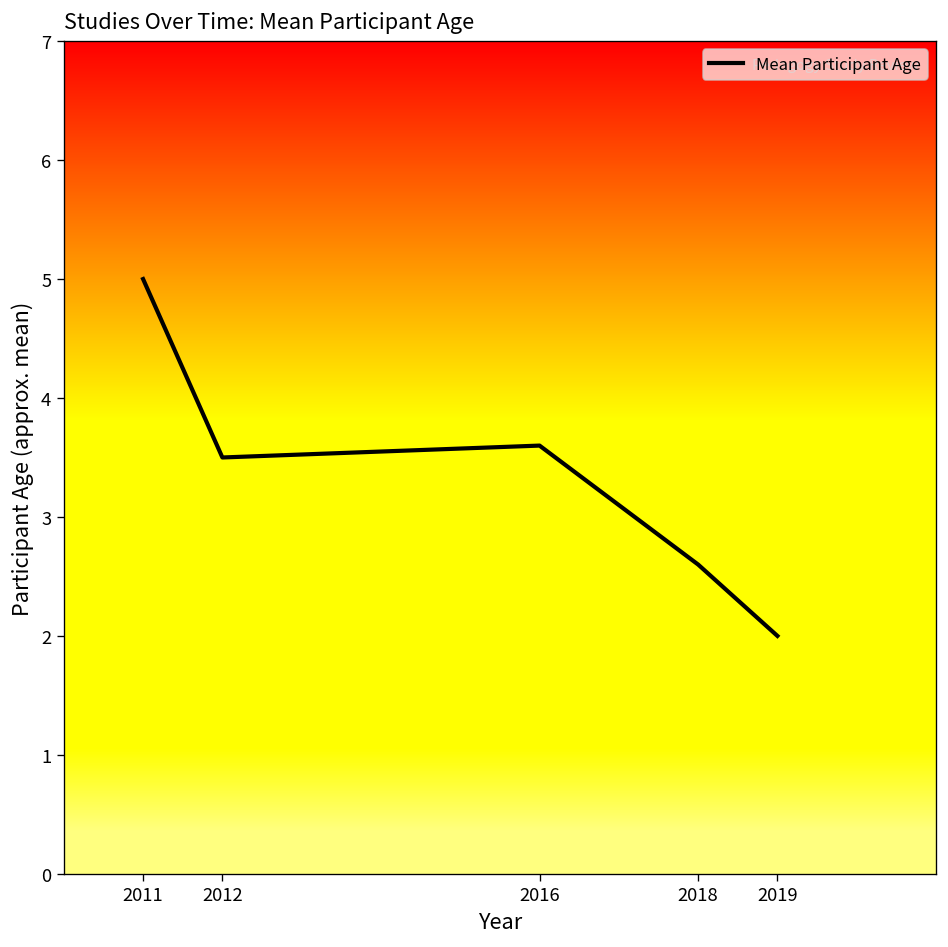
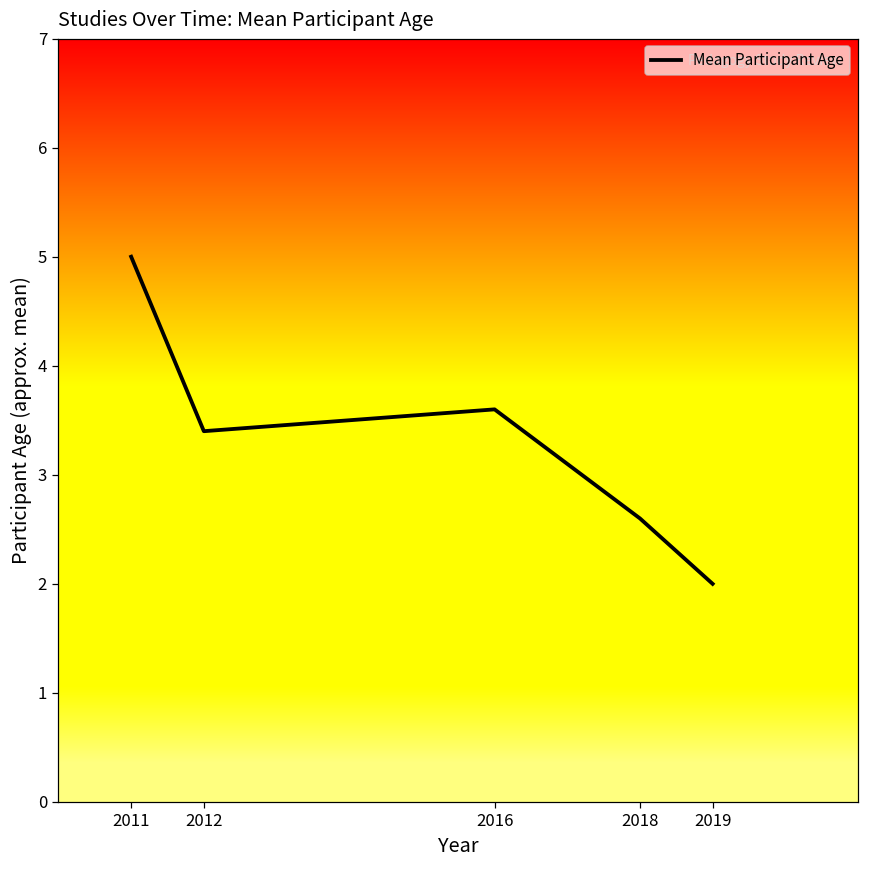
2012: 3.5 -> 3.4
